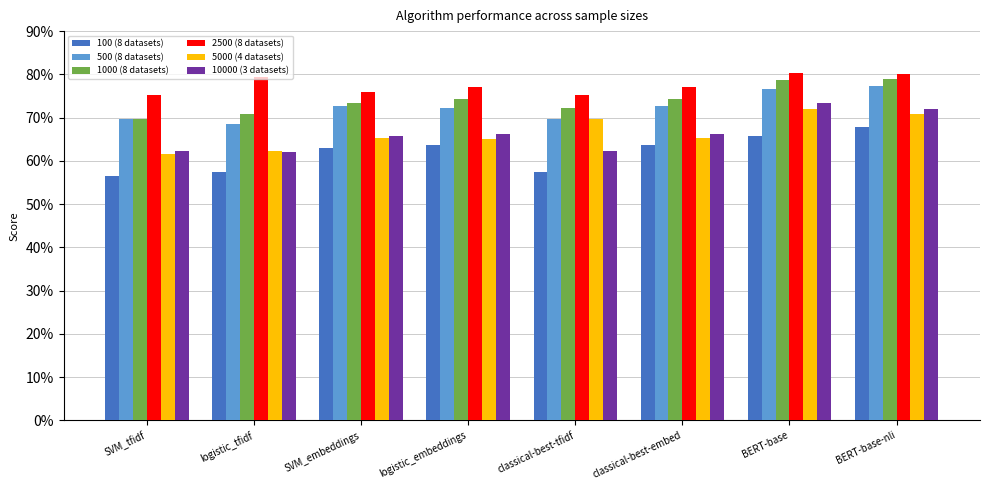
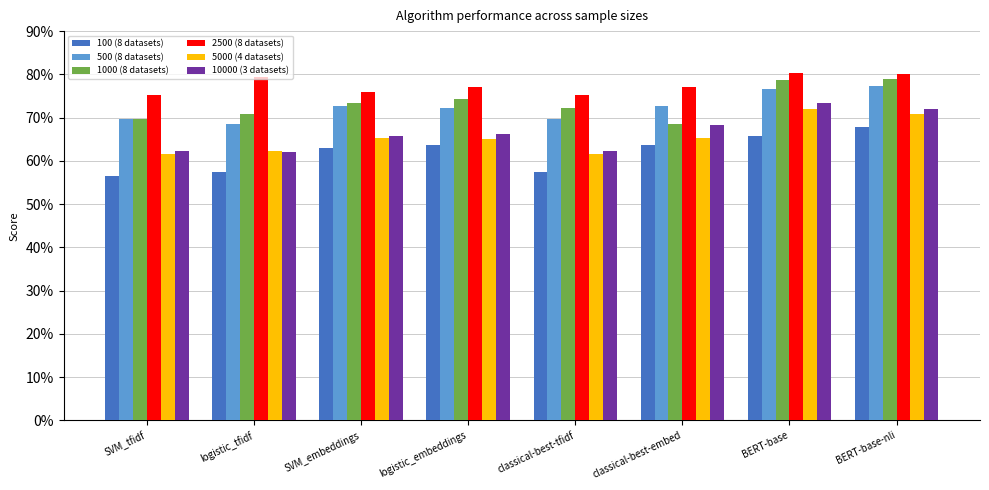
5000 (4 datasets), classical-best-tfidf: 70% -> 62%
1000 (8 datasets), classical-best-embed: 74% -> 69%
10000 (3 datasets), classical-best-embed: 66% -> 68%
